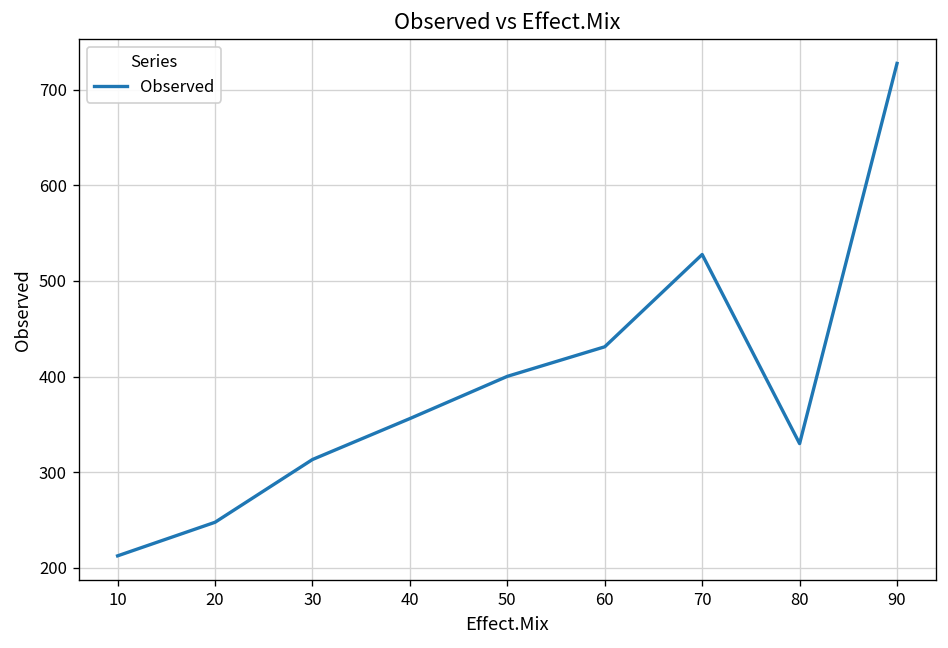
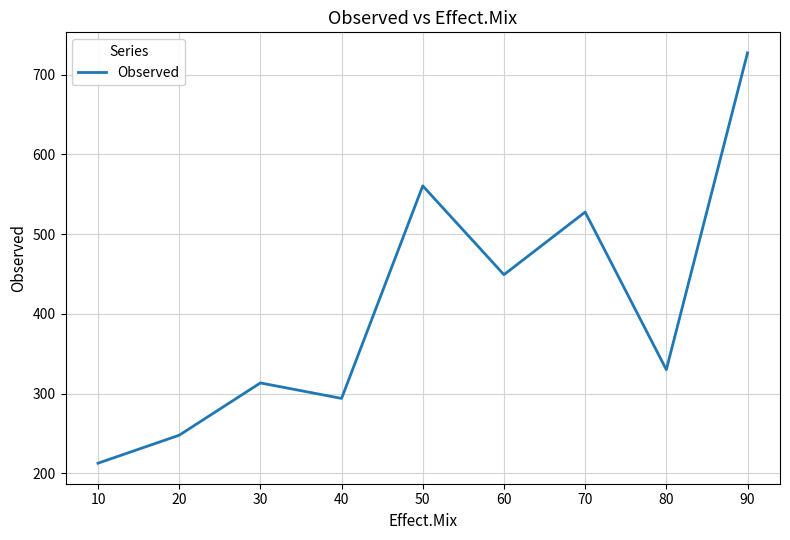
40: 360 -> 290
50: 400 -> 560
60: 430 -> 450
